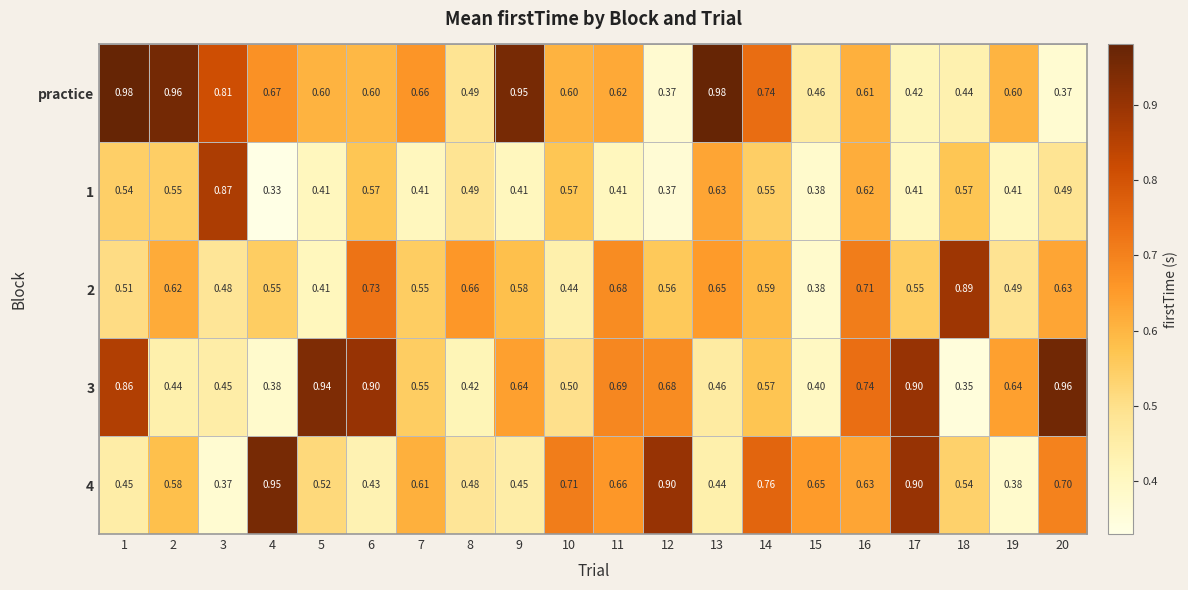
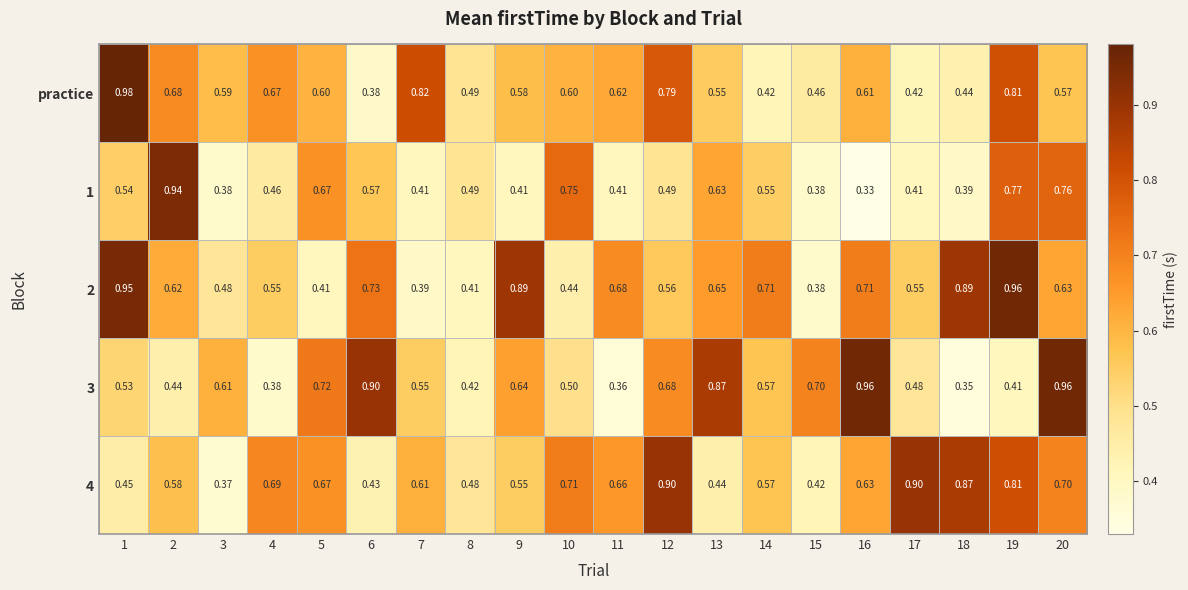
practice, 2: 0.96 -> 0.68
practice, 3: 0.81 -> 0.59
practice, 6: 0.60 -> 0.38
practice, 7: 0.66 -> 0.82
practice, 9: 0.95 -> 0.58
practice, 12: 0.37 -> 0.79
practice, 13: 0.98 -> 0.55
practice, 14: 0.74 -> 0.42
practice, 19: 0.60 -> 0.81
practice, 20: 0.37 -> 0.57
1, 2: 0.55 -> 0.94
1, 3: 0.87 -> 0.38
1, 4: 0.33 -> 0.46
1, 5: 0.41 -> 0.67
1, 10: 0.57 -> 0.75
1, 12: 0.37 -> 0.49
1, 16: 0.62 -> 0.33
1, 18: 0.57 -> 0.39
1, 19: 0.41 -> 0.77
1, 20: 0.49 -> 0.76
2, 1: 0.51 -> 0.95
2, 7: 0.55 -> 0.39
2, 8: 0.66 -> 0.41
2, 9: 0.58 -> 0.89
2, 14: 0.59 -> 0.71
2, 19: 0.49 -> 0.96
3, 1: 0.86 -> 0.53
3, 3: 0.45 -> 0.61
3, 5: 0.94 -> 0.72
3, 11: 0.69 -> 0.36
3, 13: 0.46 -> 0.87
3, 15: 0.40 -> 0.70
3, 16: 0.74 -> 0.96
3, 17: 0.90 -> 0.48
3, 19: 0.64 -> 0.41
4, 4: 0.95 -> 0.69
4, 5: 0.52 -> 0.67
4, 9: 0.45 -> 0.55
4, 14: 0.76 -> 0.57
4, 15: 0.65 -> 0.42
4, 18: 0.54 -> 0.87
4, 19: 0.38 -> 0.81
